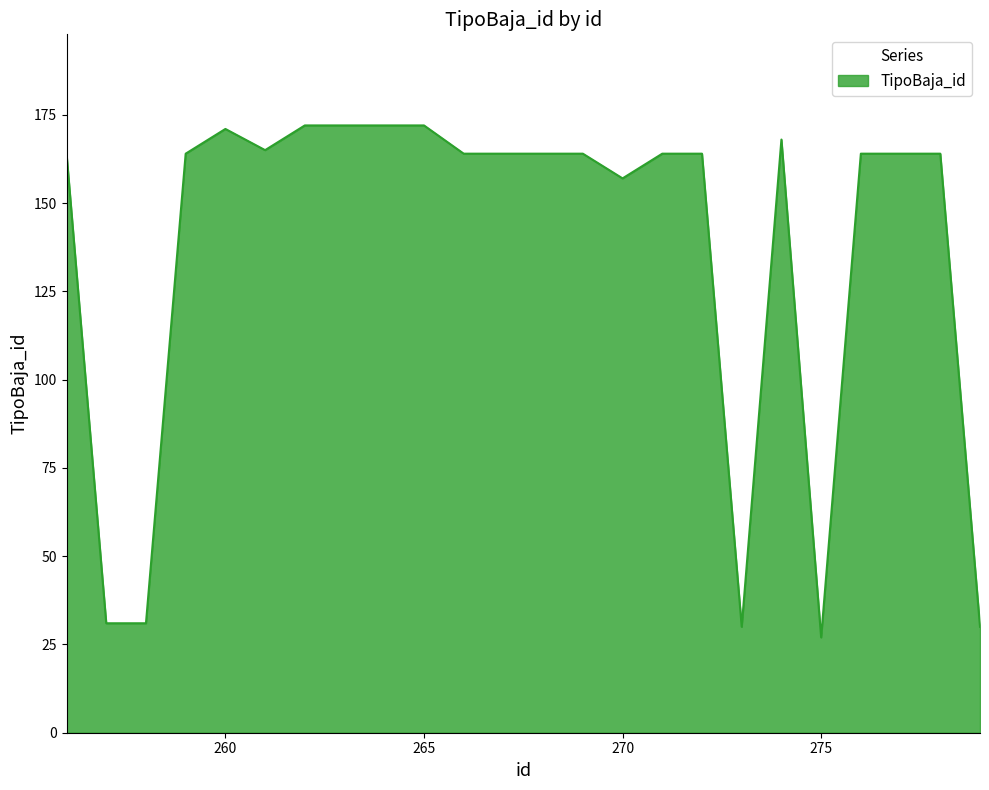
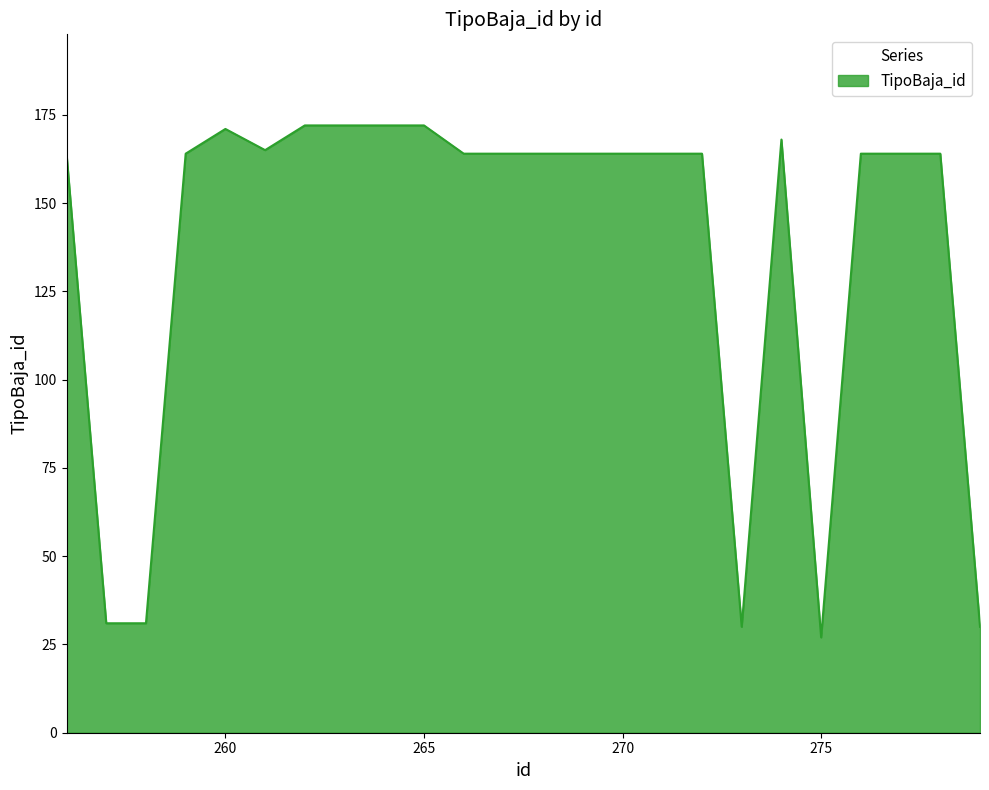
270: 157 -> 164
